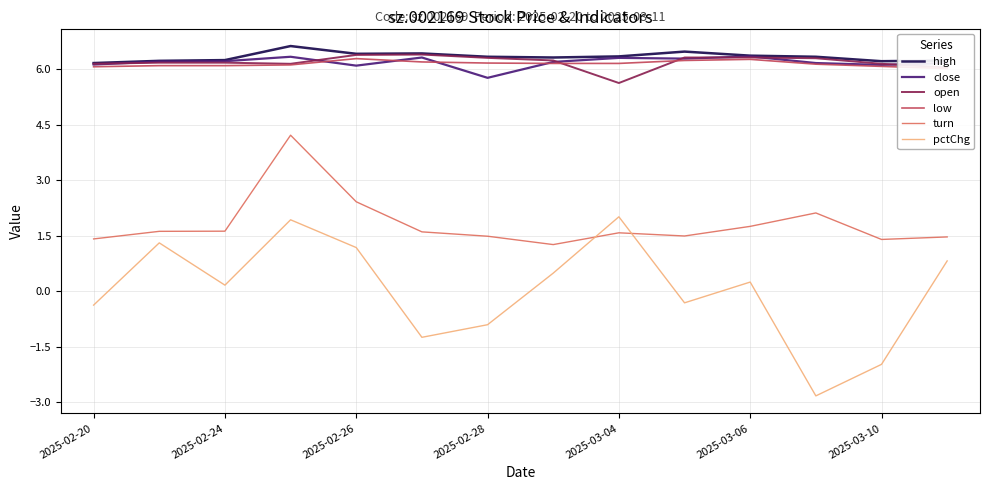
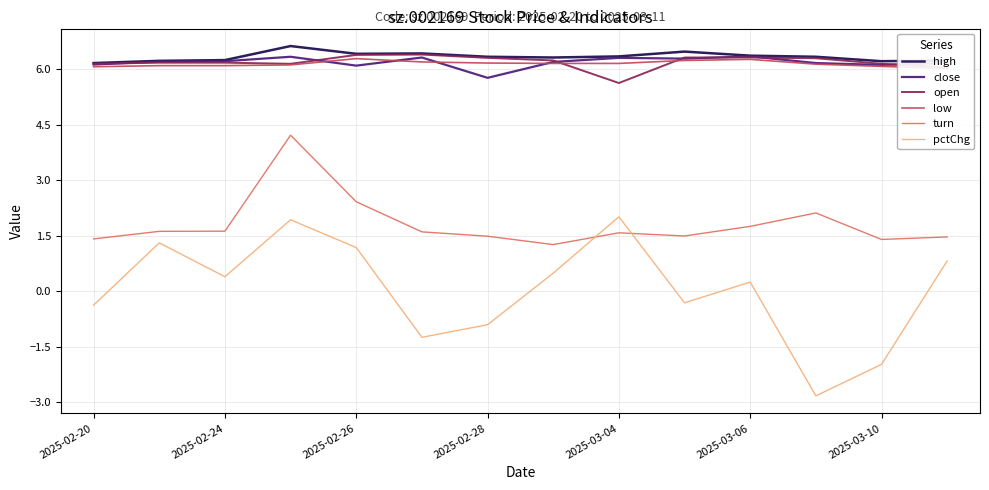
pctChg, 2025-02-24: 0.2 -> 0.4
